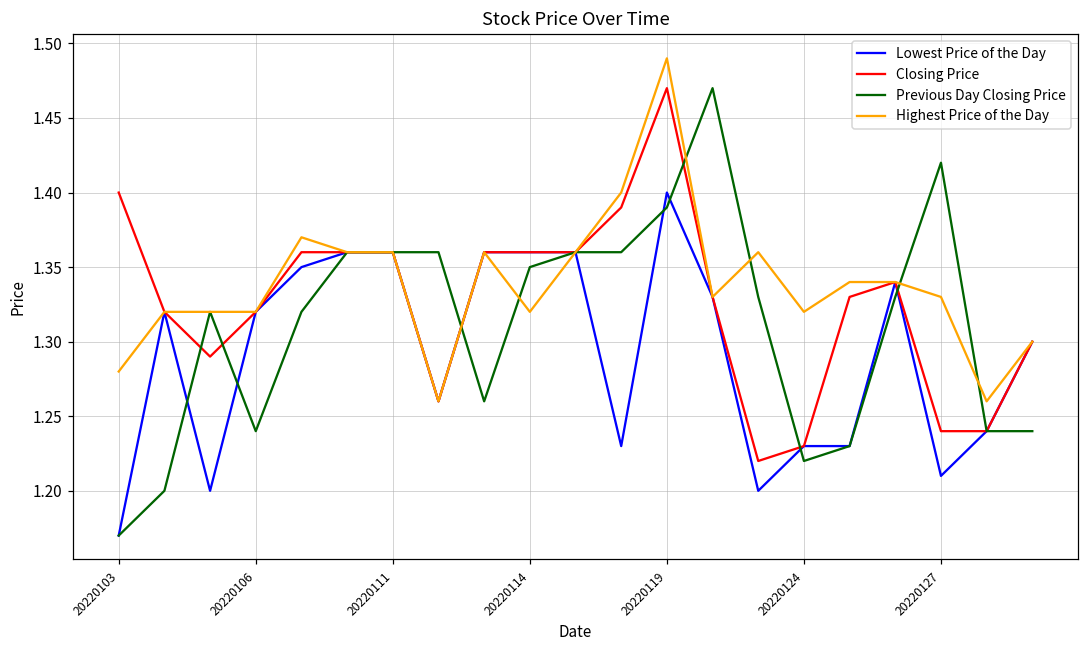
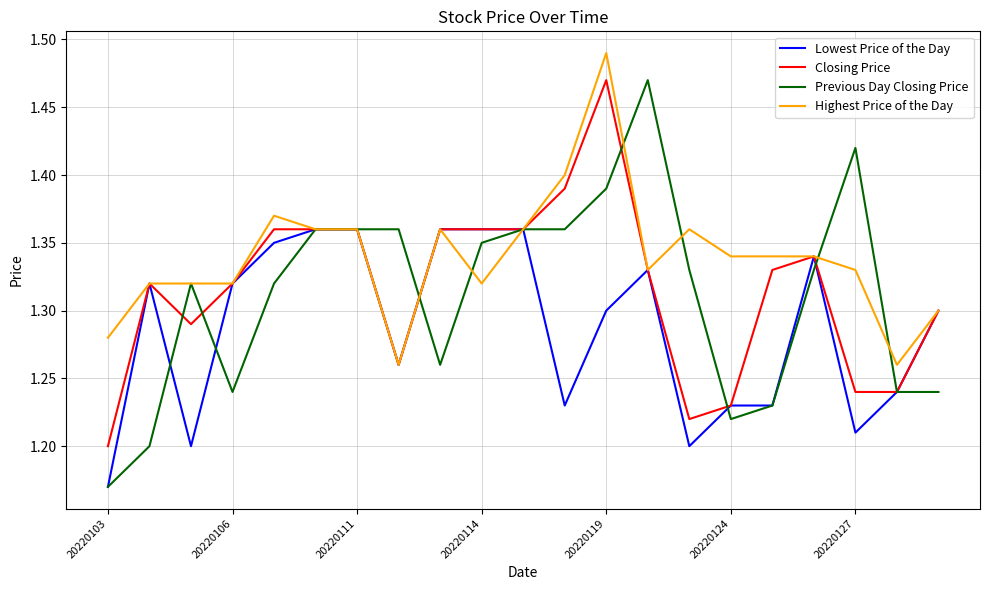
Closing Price, 20220103: 1.4 -> 1.2
Lowest Price of the Day, 20220119: 1.4 -> 1.3
Highest Price of the Day, 20220124: 1.32 -> 1.34
